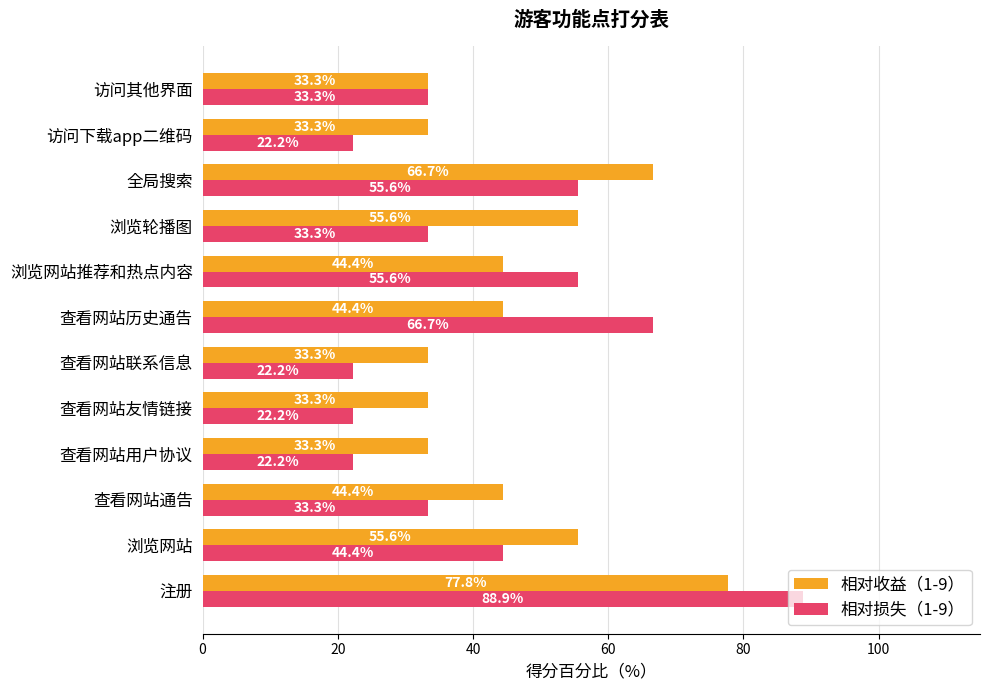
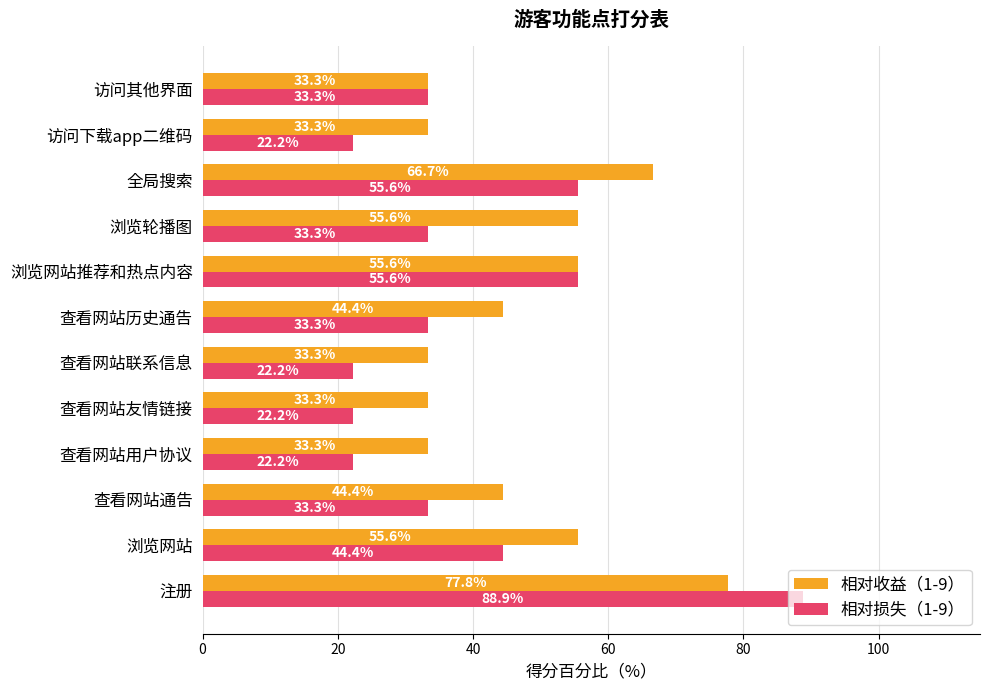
相对收益（1-9）, 浏览网站推荐和热点内容: 44.4% -> 55.6%
相对损失（1-9）, 查看网站历史通告: 66.7% -> 33.3%
